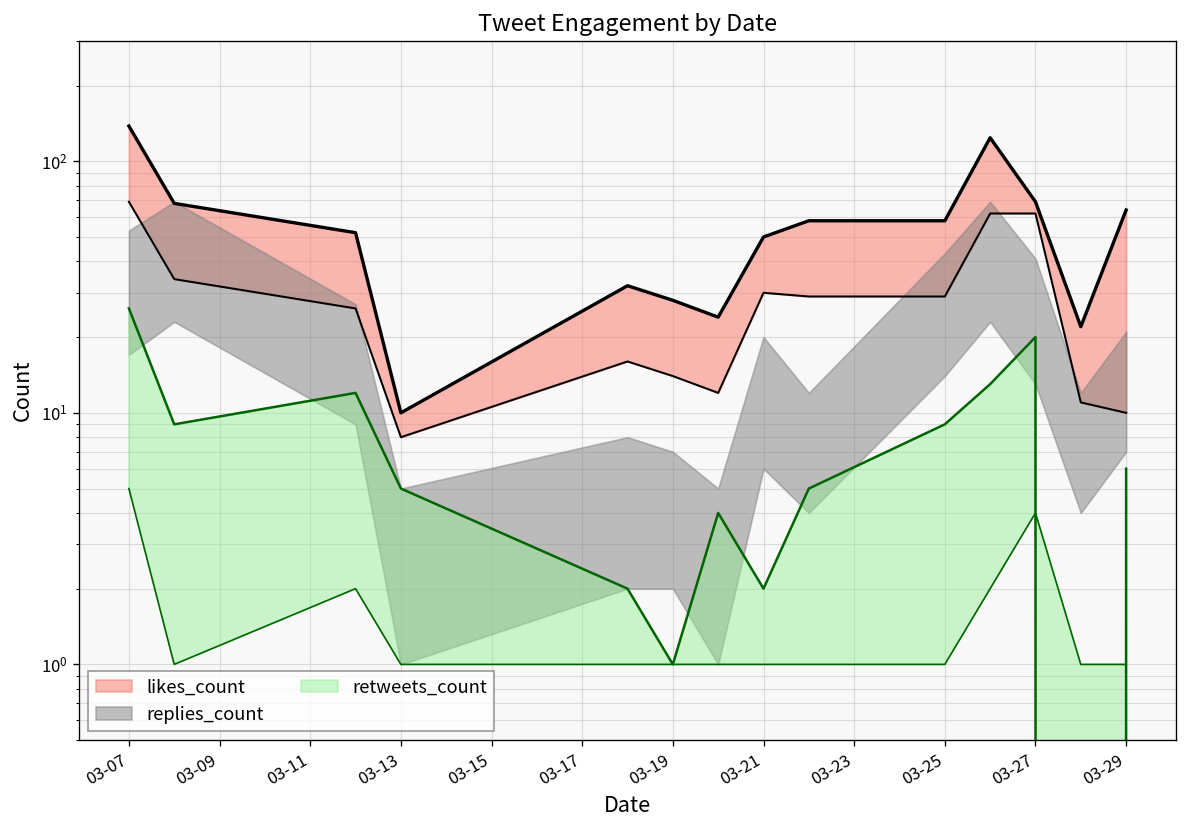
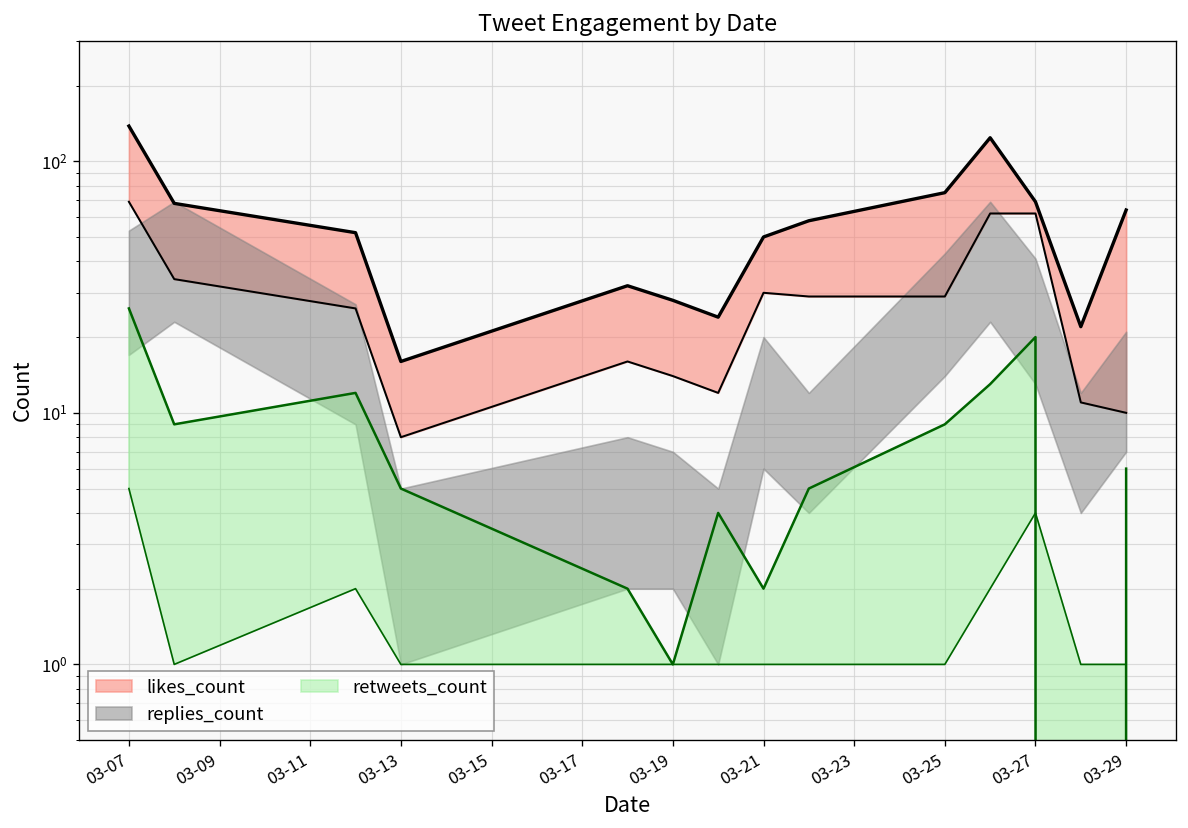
likes_count, 03-13: 10 -> 16
likes_count, 03-25: 58 -> 75
